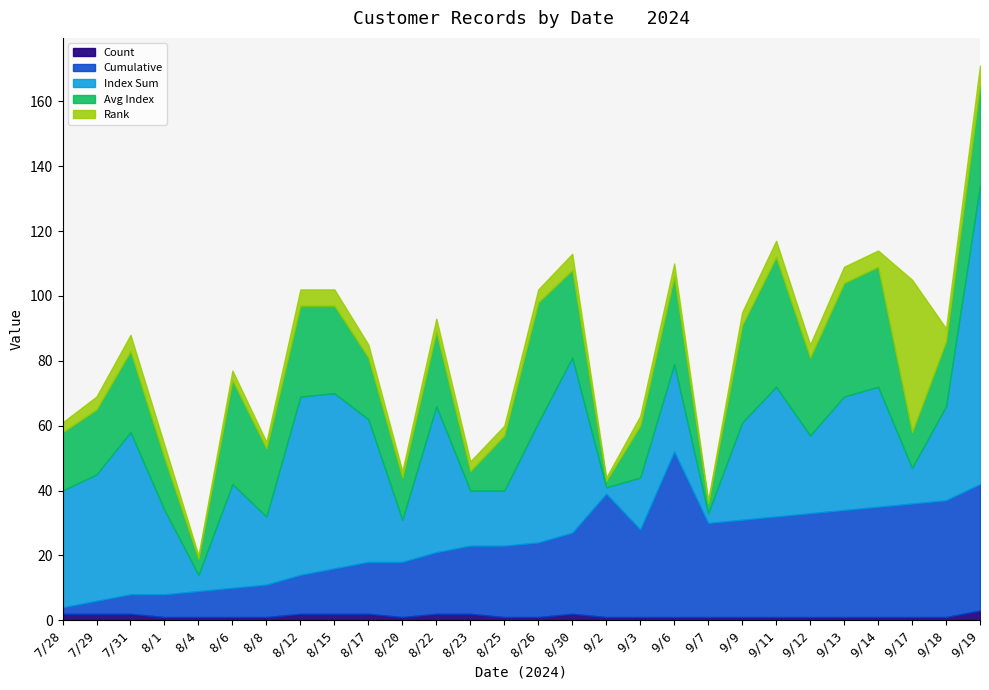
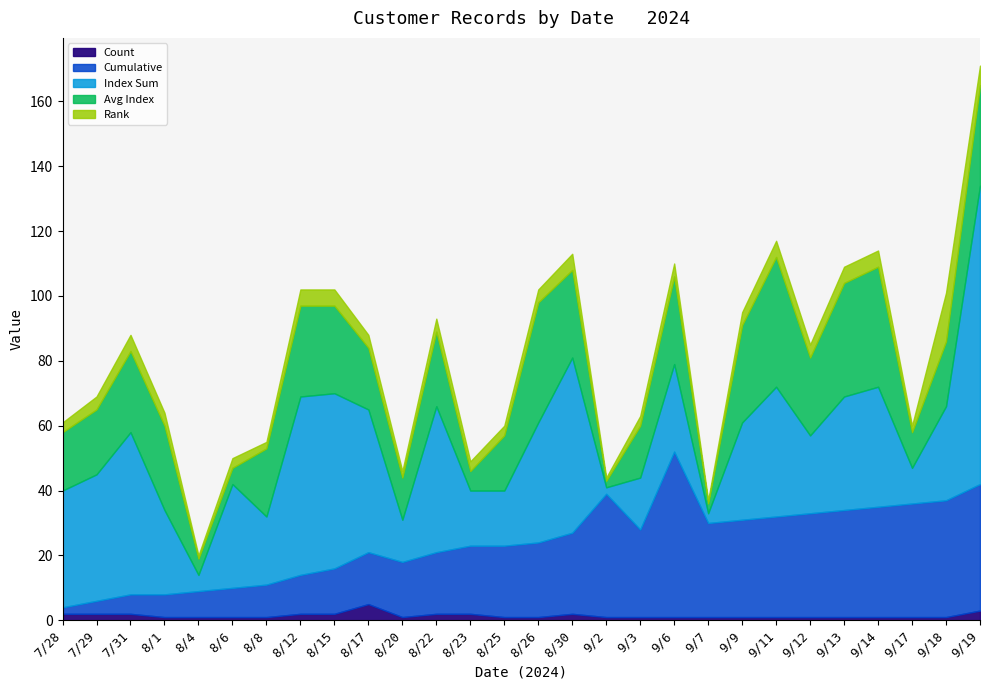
Avg Index, 8/1: 16 -> 26
Avg Index, 8/6: 32 -> 5
Count, 8/17: 2 -> 5
Rank, 9/17: 47 -> 2
Rank, 9/18: 4 -> 15
